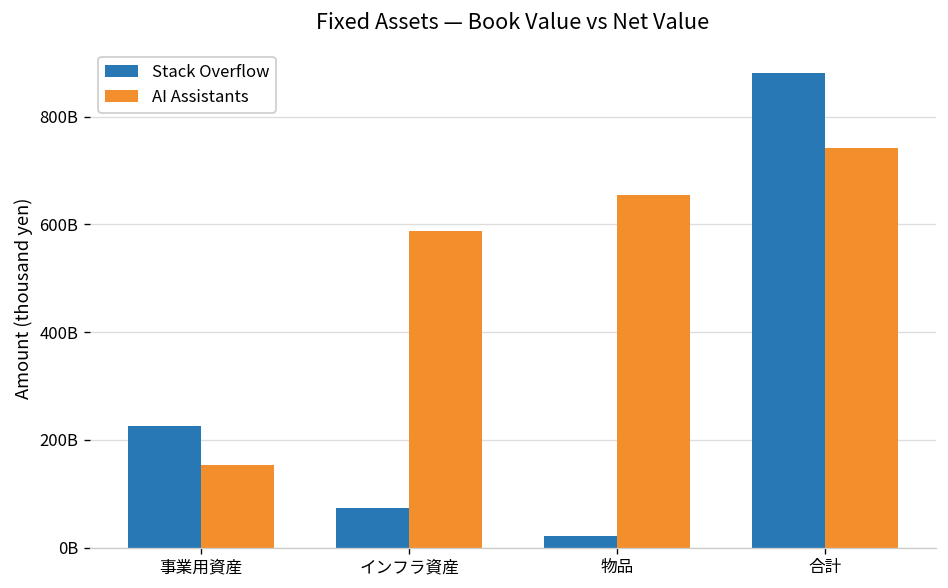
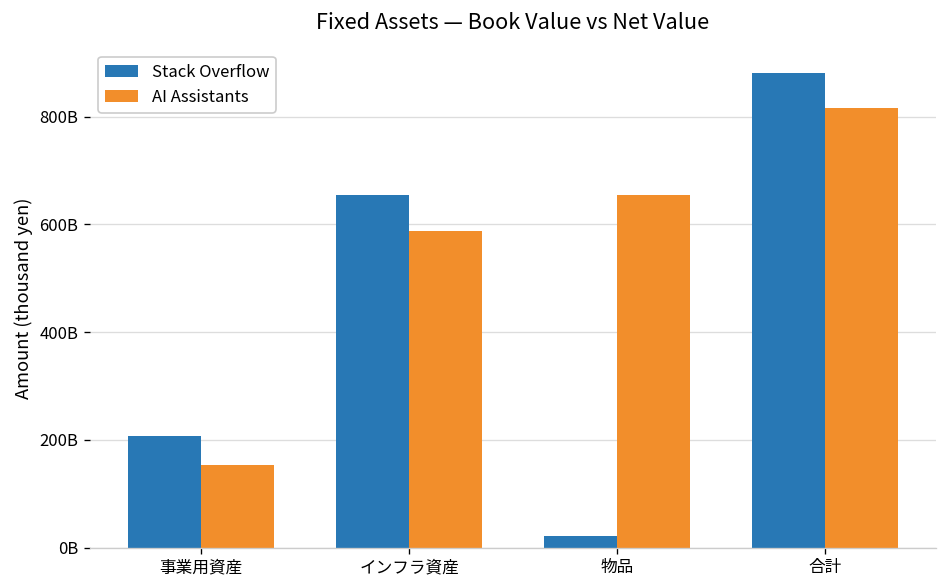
Stack Overflow, 事業用資産: 230000000000 -> 210000000000
Stack Overflow, インフラ資産: 70000000000 -> 650000000000
AI Assistants, 合計: 740000000000 -> 820000000000
